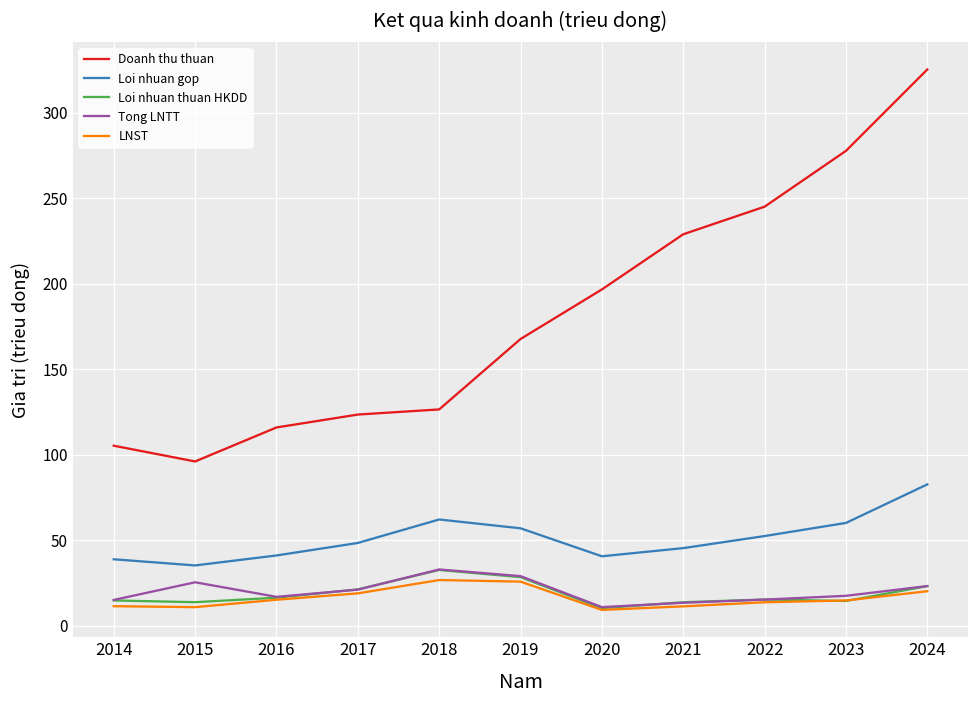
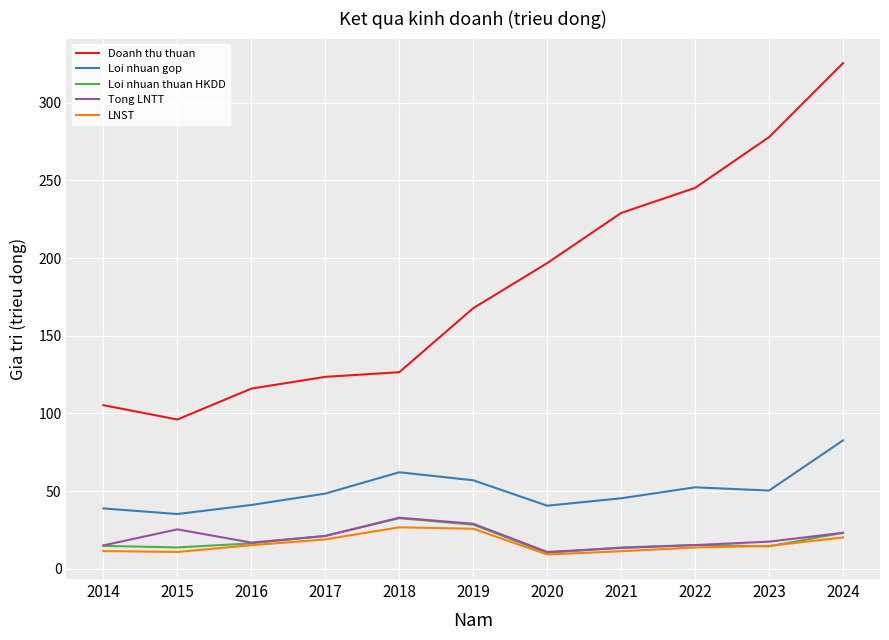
Loi nhuan gop, 2023: 60 -> 50
